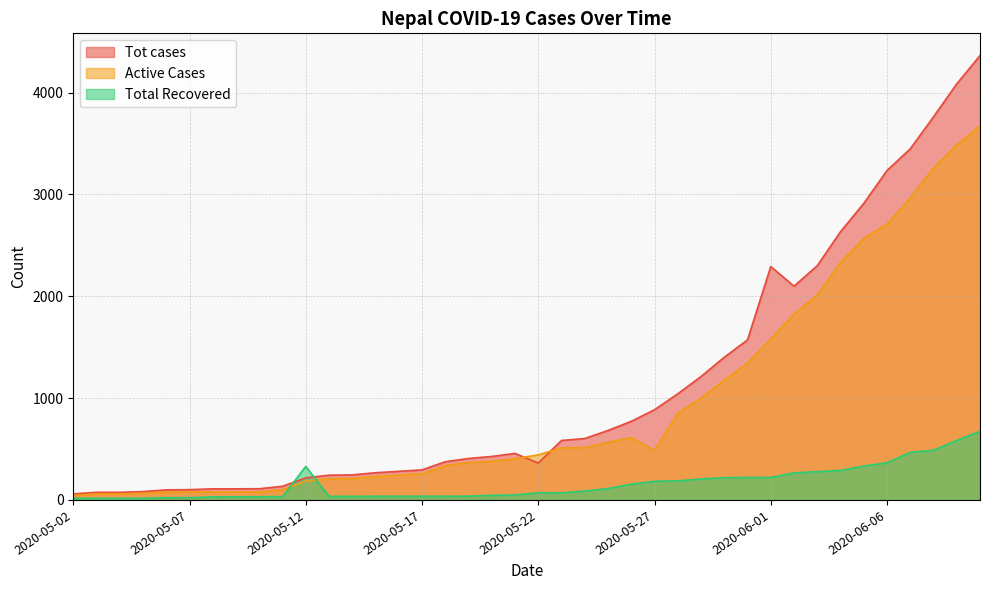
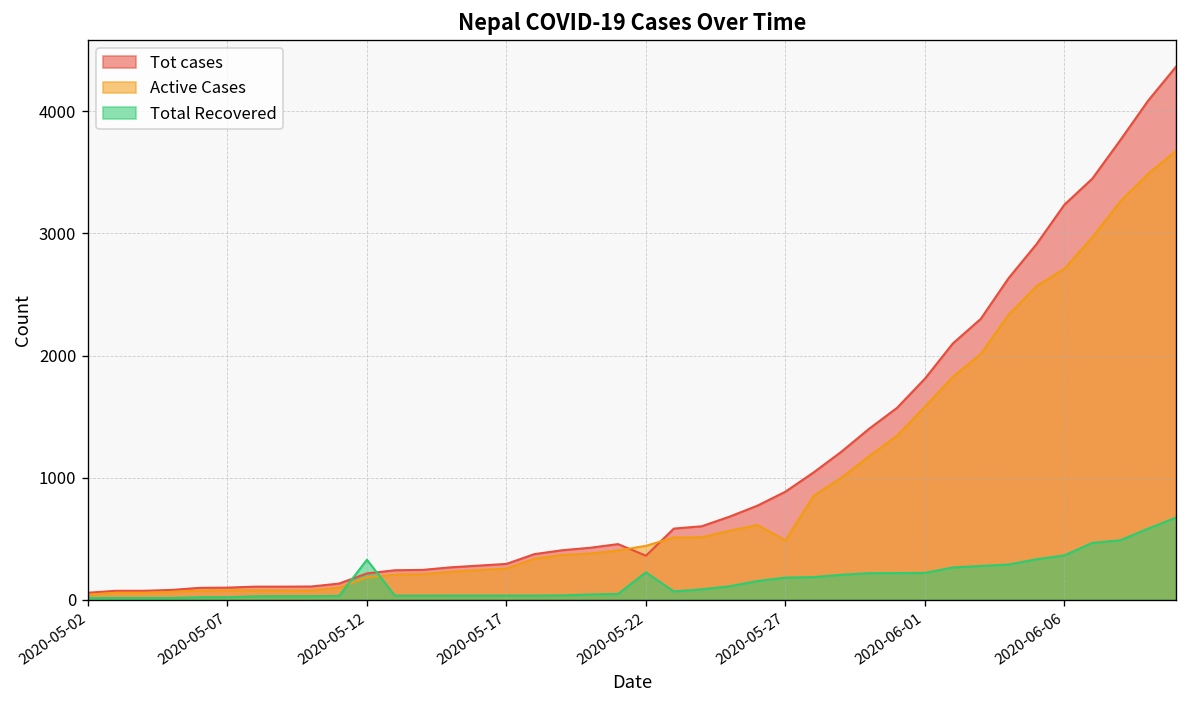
Total Recovered, 2020-05-22: 70 -> 230
Tot cases, 2020-06-01: 2290 -> 1810
